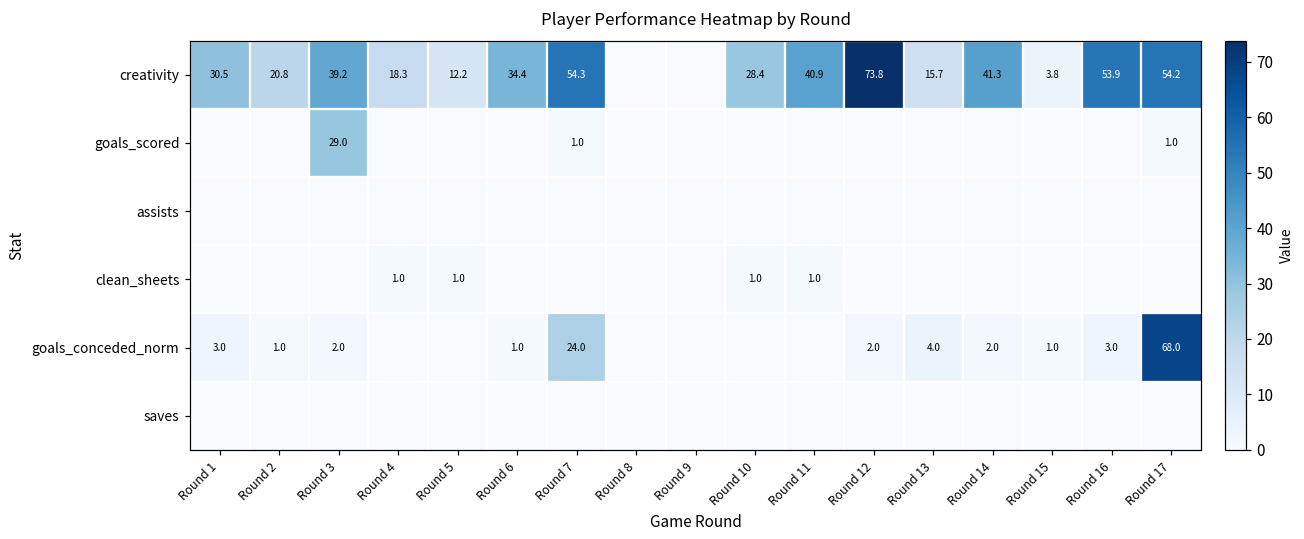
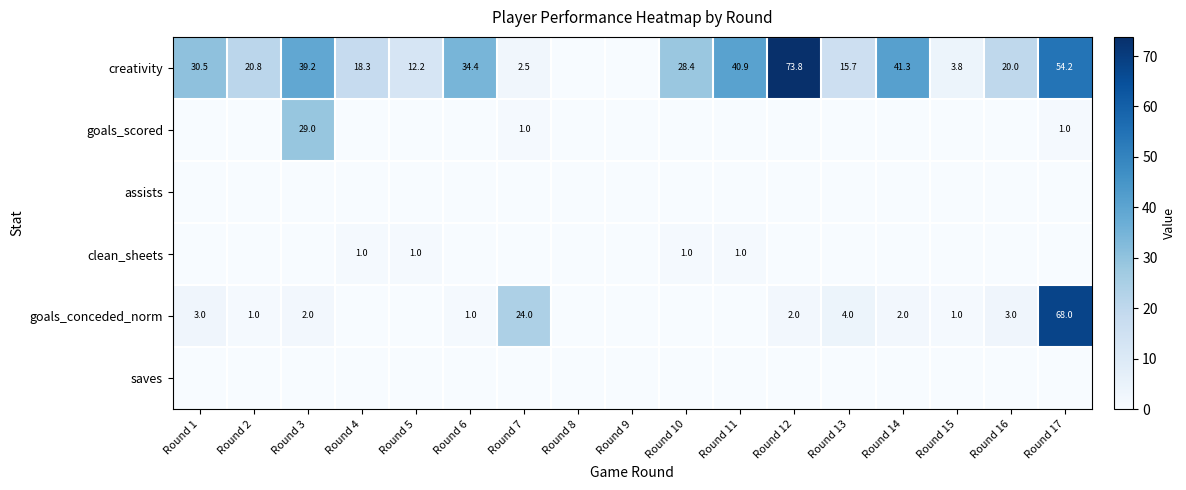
creativity, Round 7: 54.3 -> 2.5
creativity, Round 16: 53.9 -> 20.0
